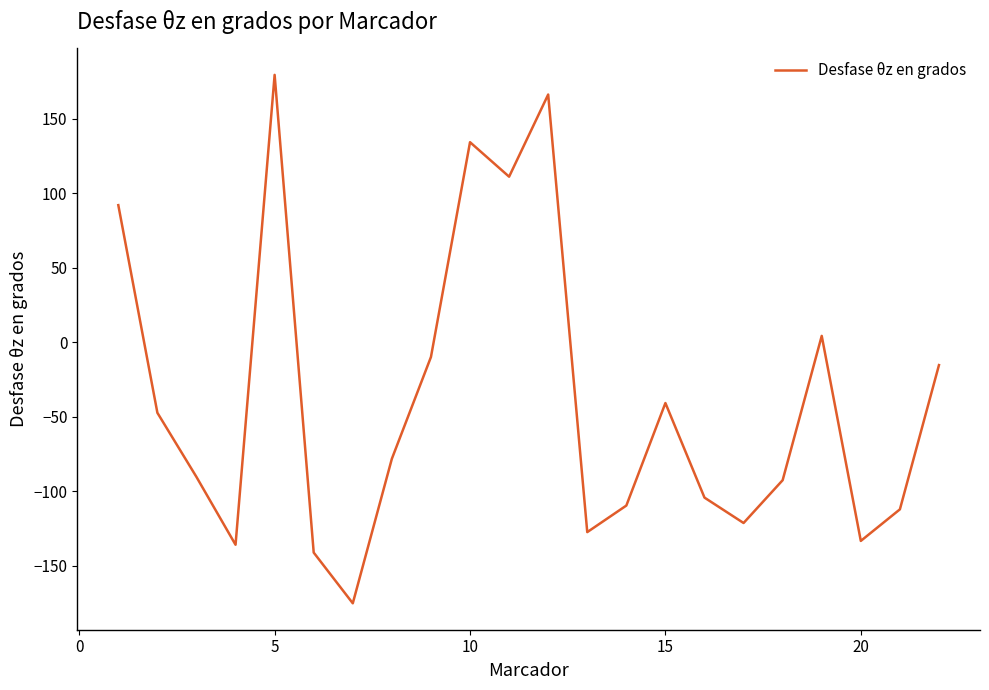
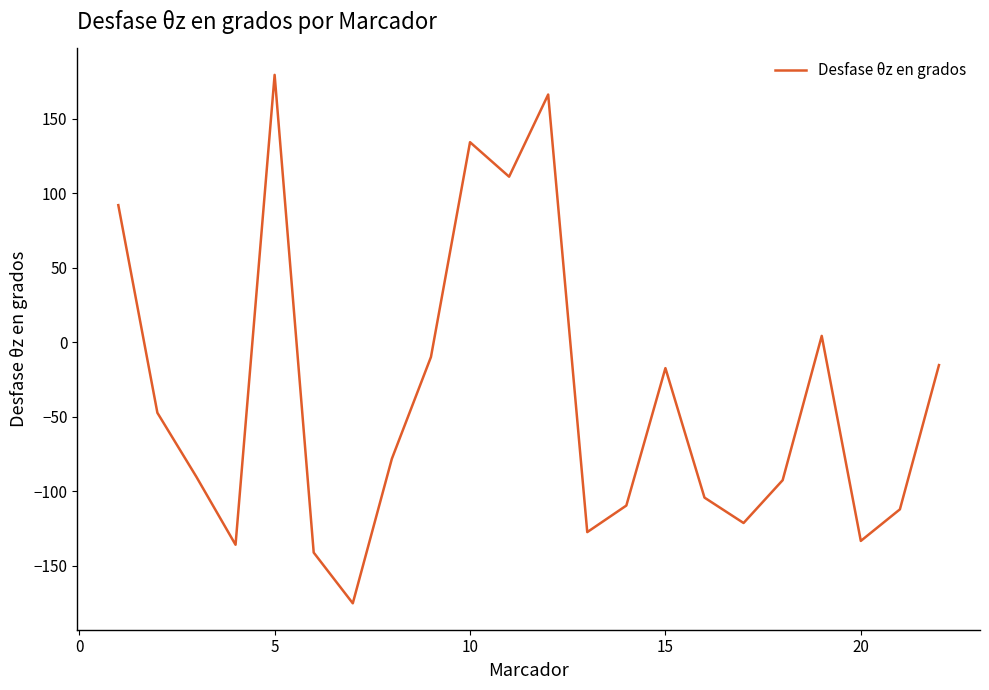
15: -41 -> -17
